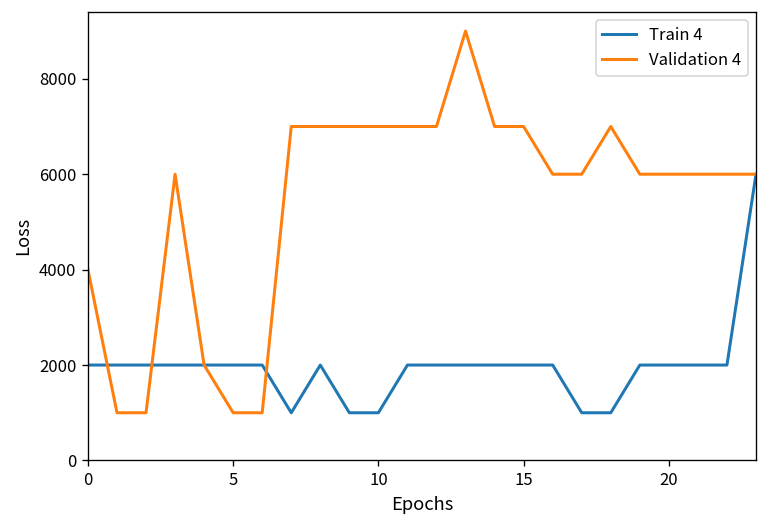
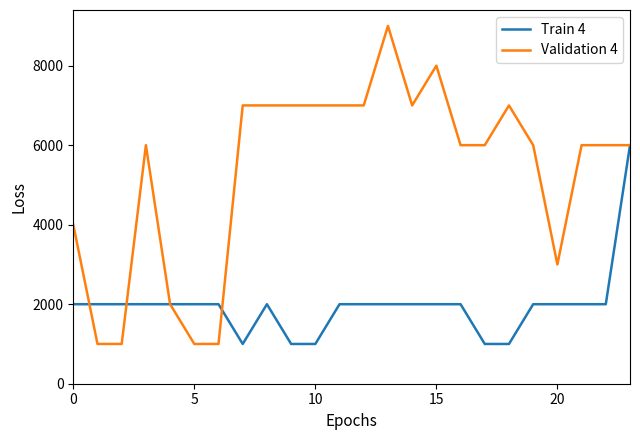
Validation 4, 15: 7000 -> 8000
Validation 4, 20: 6000 -> 3000
